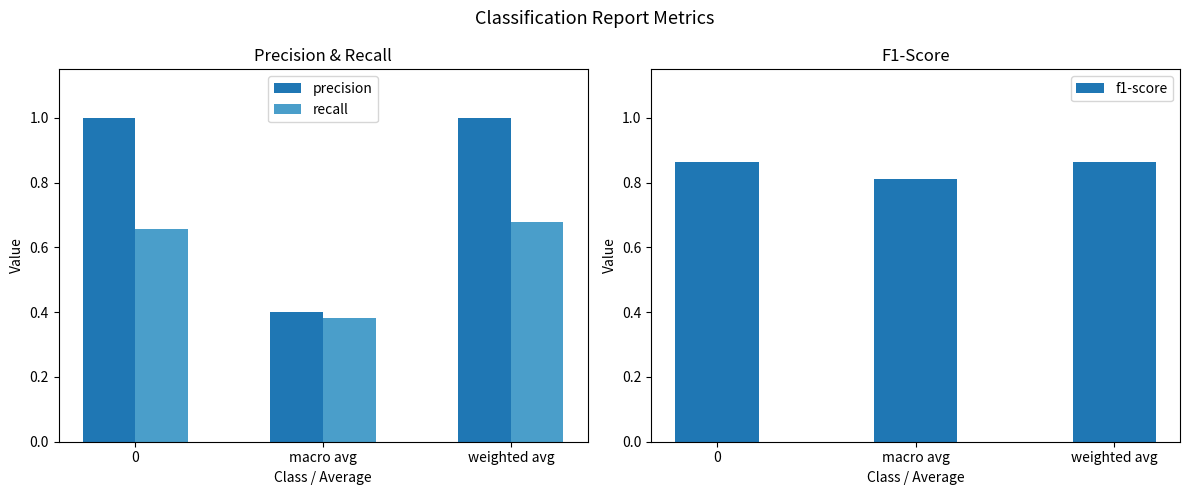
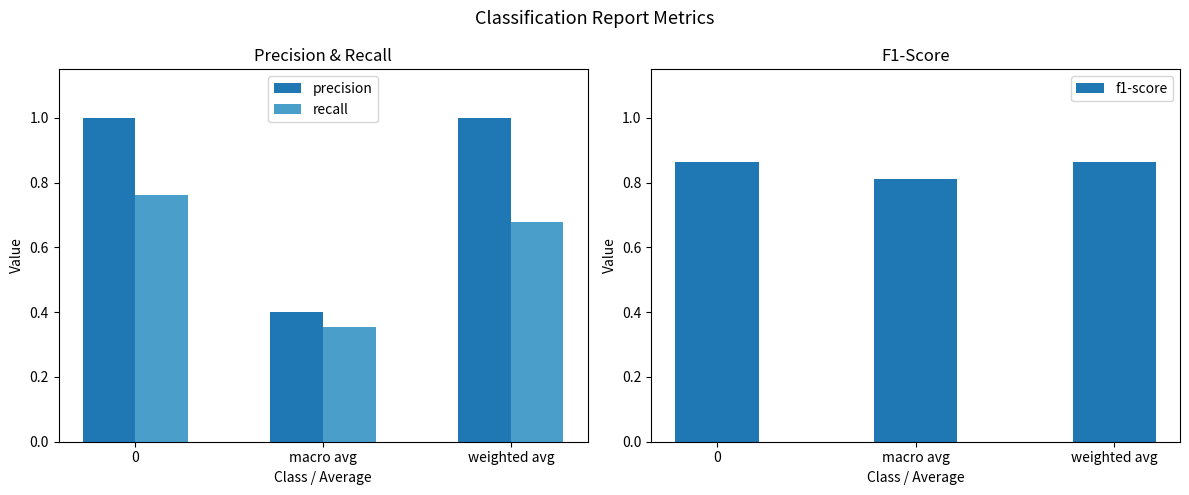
Precision & Recall, recall, 0: 0.66 -> 0.76
Precision & Recall, recall, macro avg: 0.38 -> 0.35
